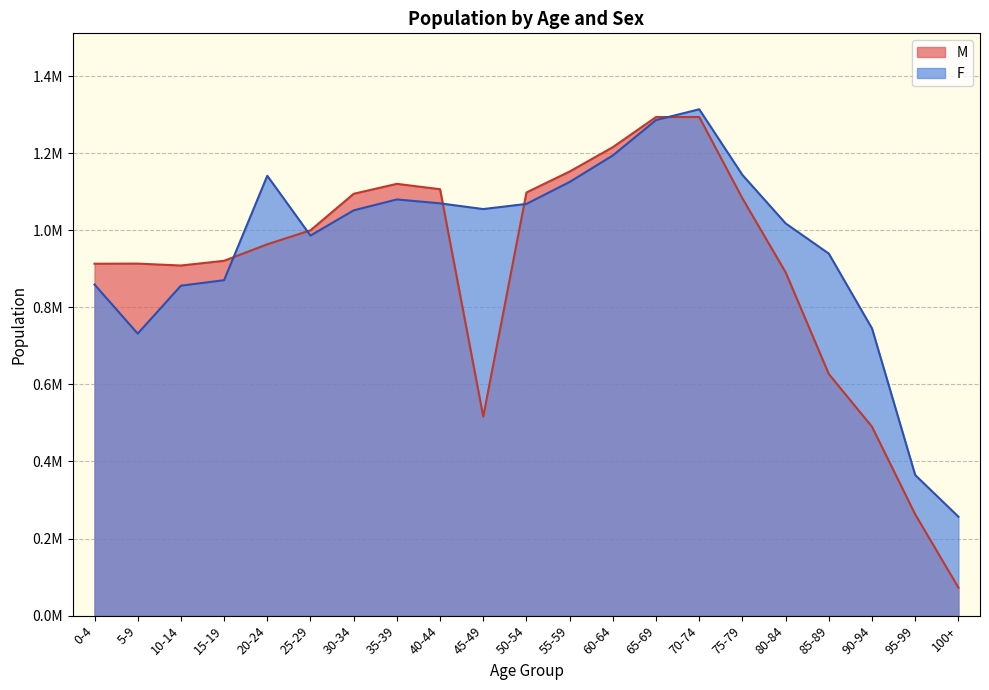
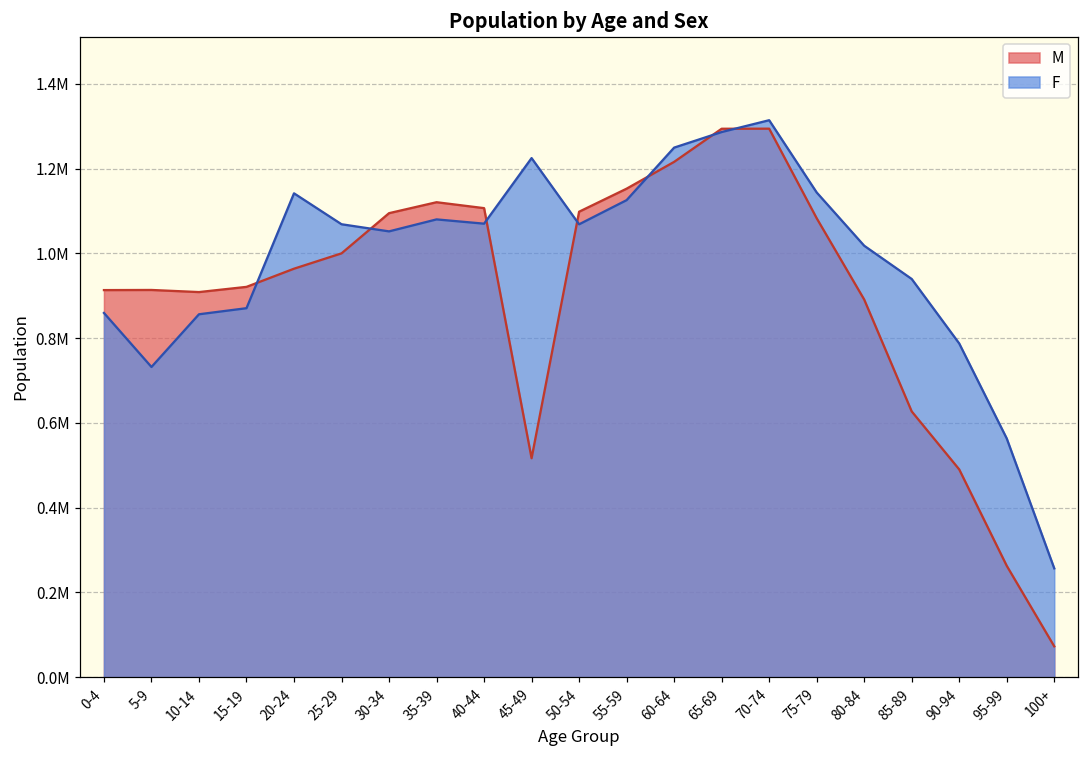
F, 25-29: 990000 -> 1070000
F, 45-49: 1060000 -> 1220000
F, 60-64: 1190000 -> 1250000
F, 90-94: 750000 -> 790000
F, 95-99: 360000 -> 560000
